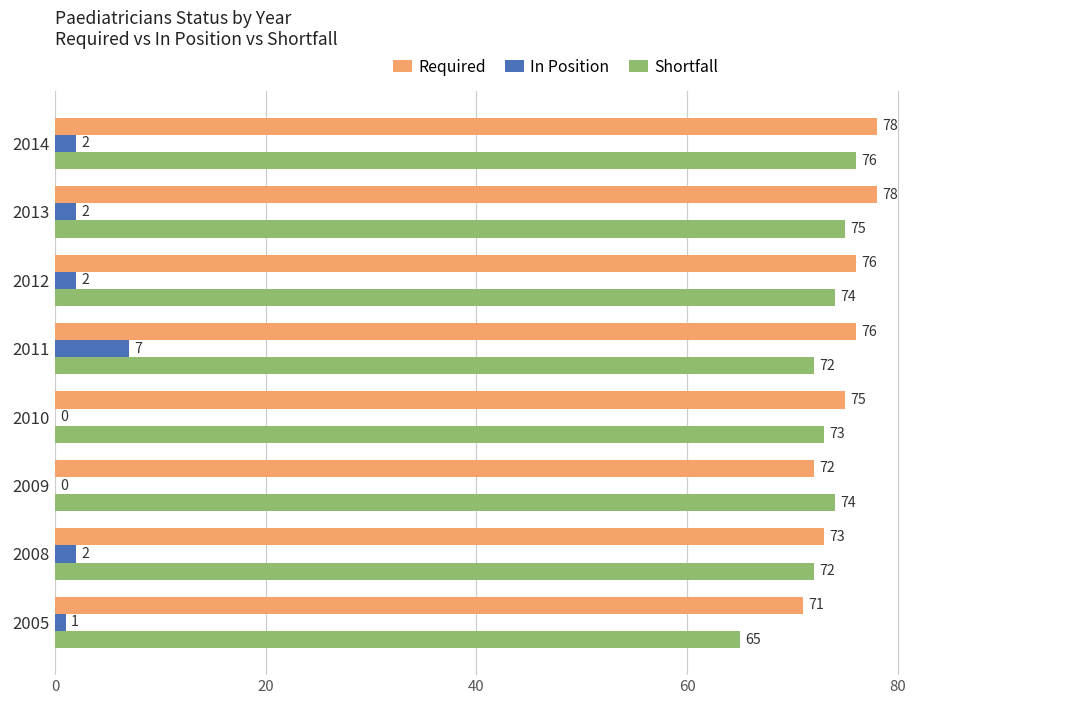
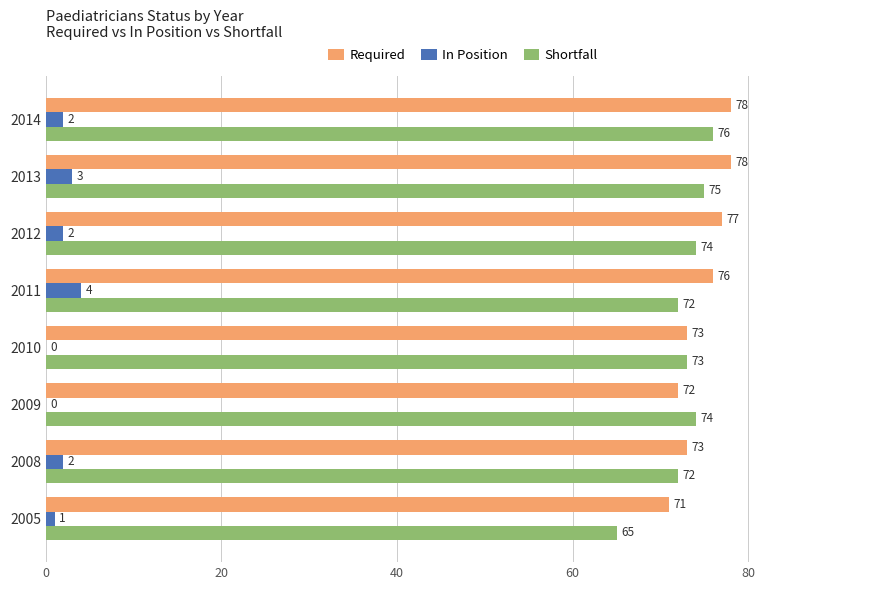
In Position, 2013: 2 -> 3
Required, 2012: 76 -> 77
In Position, 2011: 7 -> 4
Required, 2010: 75 -> 73
